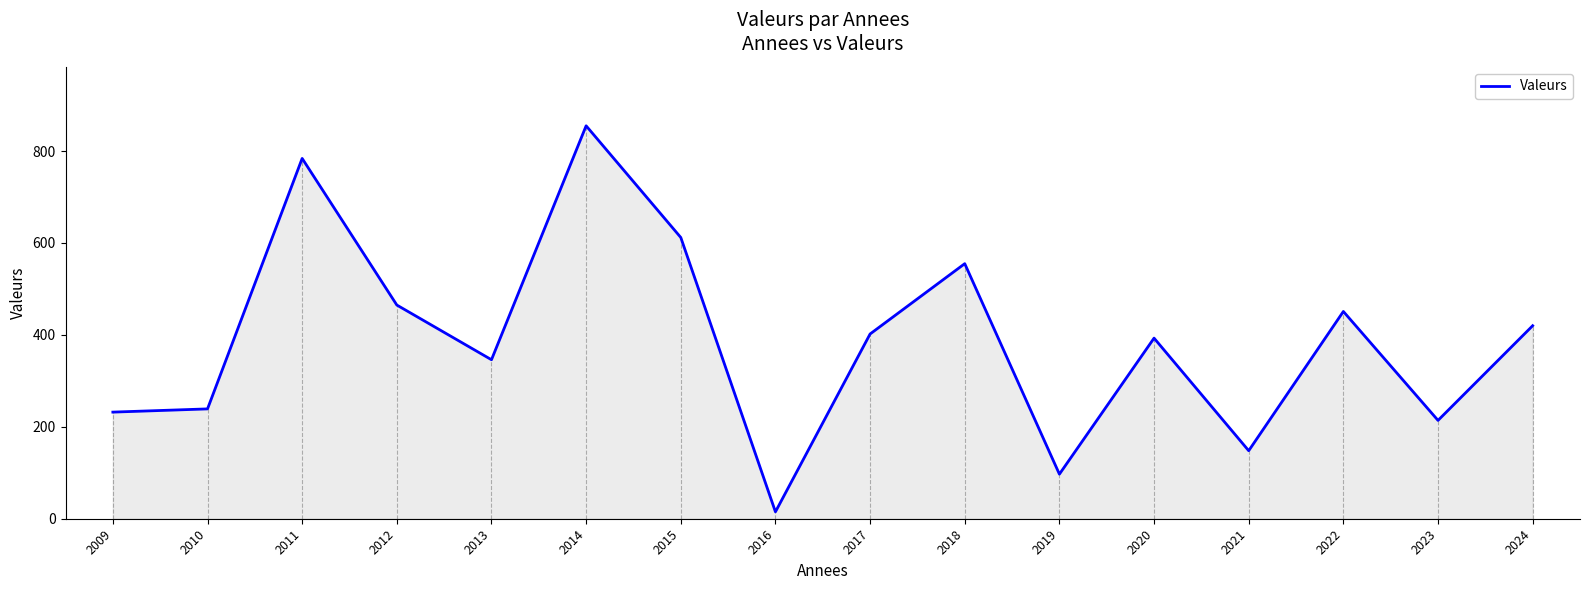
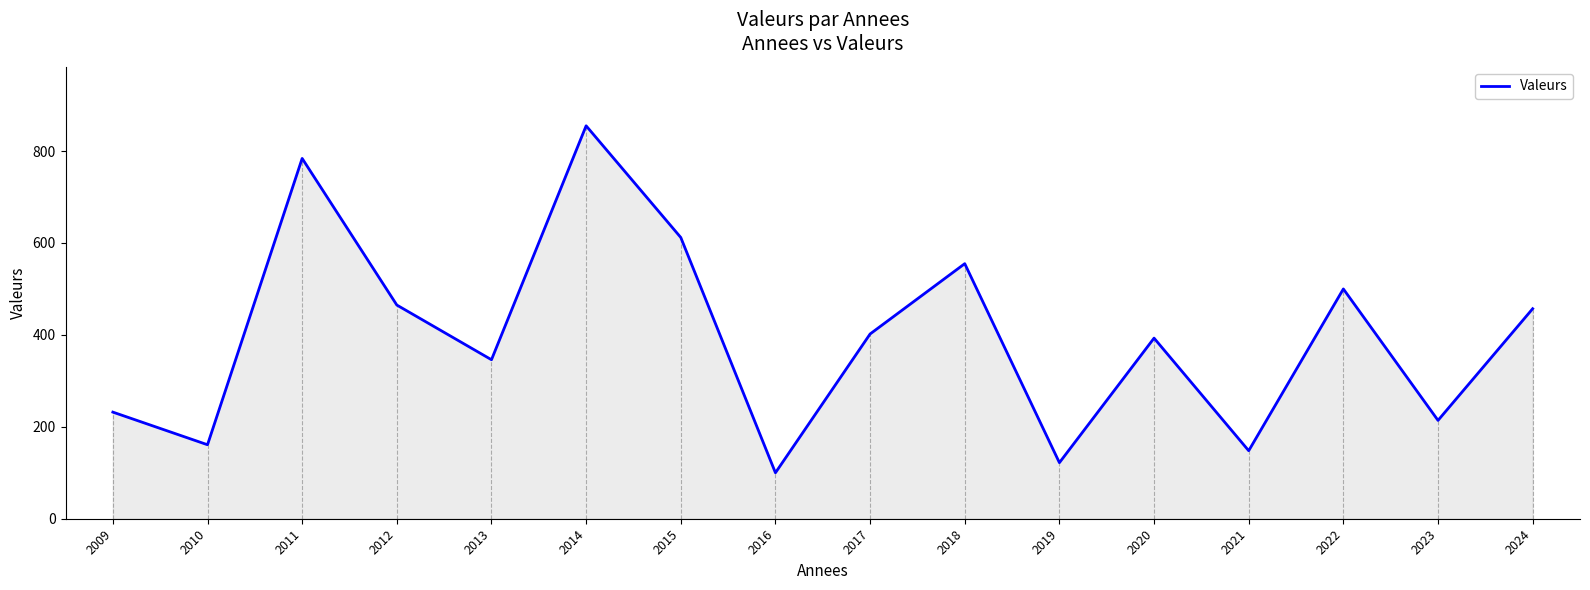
Valeurs, 2010: 240 -> 160
Valeurs, 2016: 20 -> 100
Valeurs, 2019: 100 -> 120
Valeurs, 2022: 450 -> 500
Valeurs, 2024: 420 -> 460
